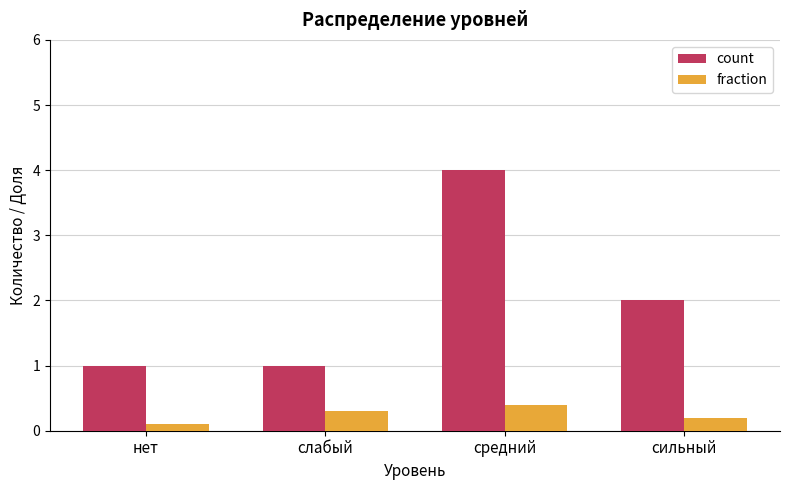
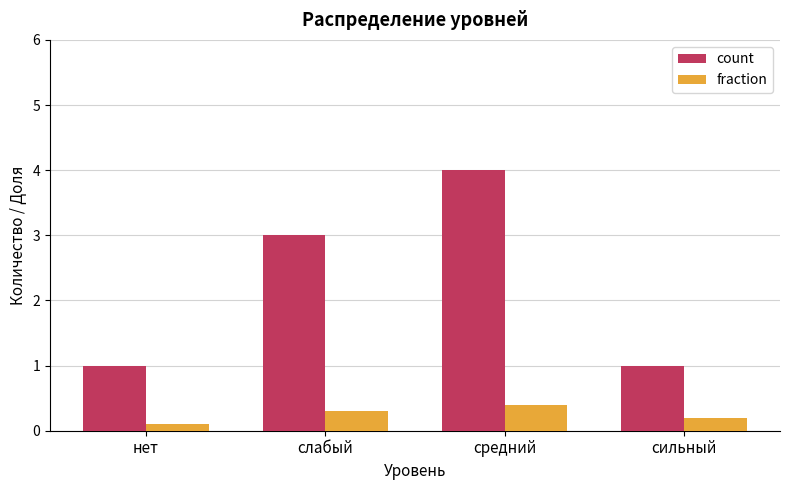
count, слабый: 1 -> 3
count, сильный: 2 -> 1
